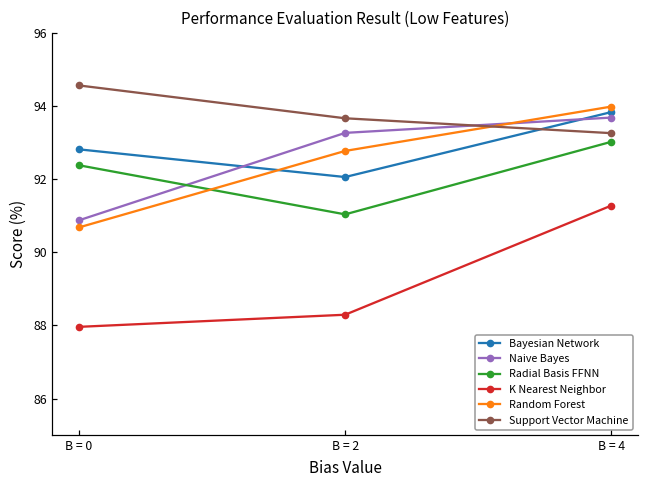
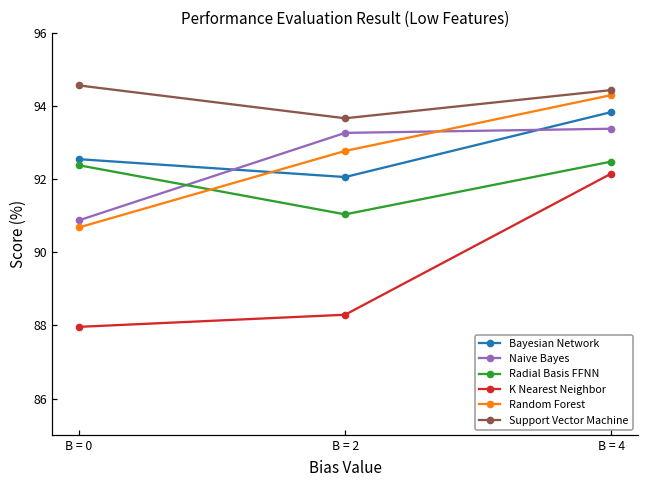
Bayesian Network, B = 0: 92.8 -> 92.5
Naive Bayes, B = 4: 93.7 -> 93.4
Radial Basis FFNN, B = 4: 93.0 -> 92.5
K Nearest Neighbor, B = 4: 91.3 -> 92.2
Random Forest, B = 4: 94.0 -> 94.3
Support Vector Machine, B = 4: 93.3 -> 94.4
